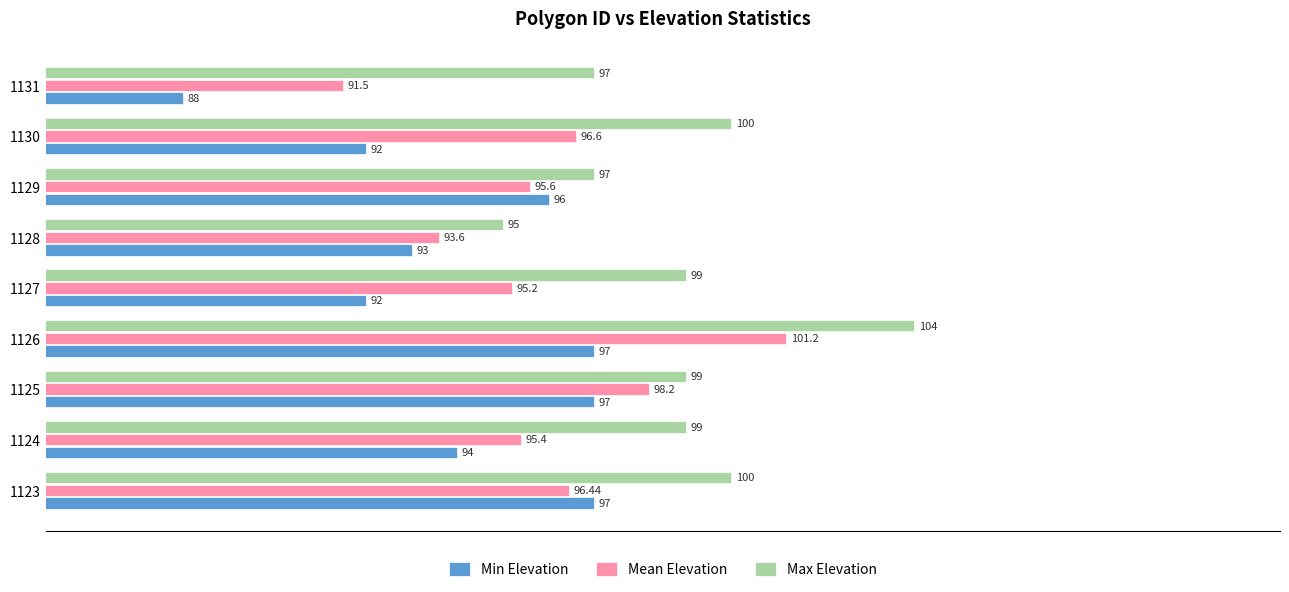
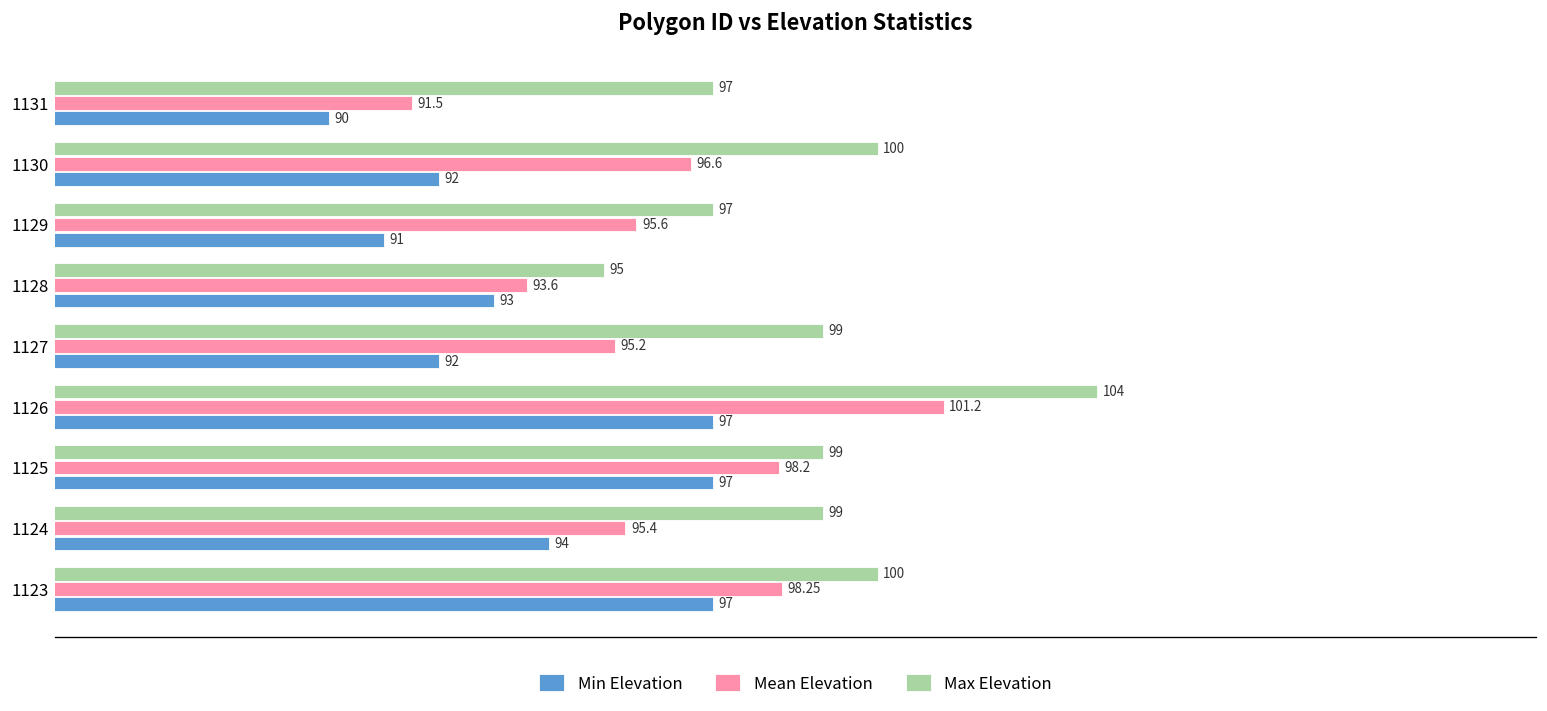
Min Elevation, 1131: 88 -> 90
Min Elevation, 1129: 96 -> 91
Mean Elevation, 1123: 96.44 -> 98.25
